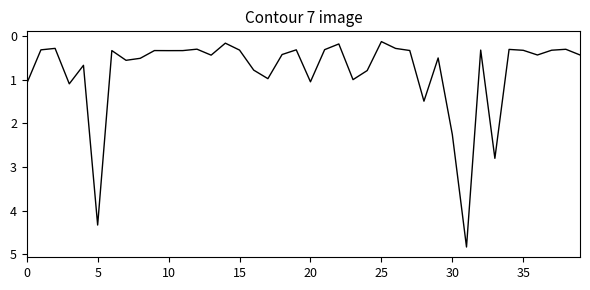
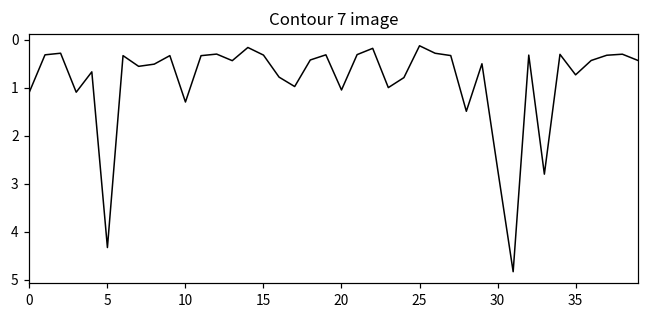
10: 0.3 -> 1.3
30: 2.3 -> 2.7
35: 0.3 -> 0.7
